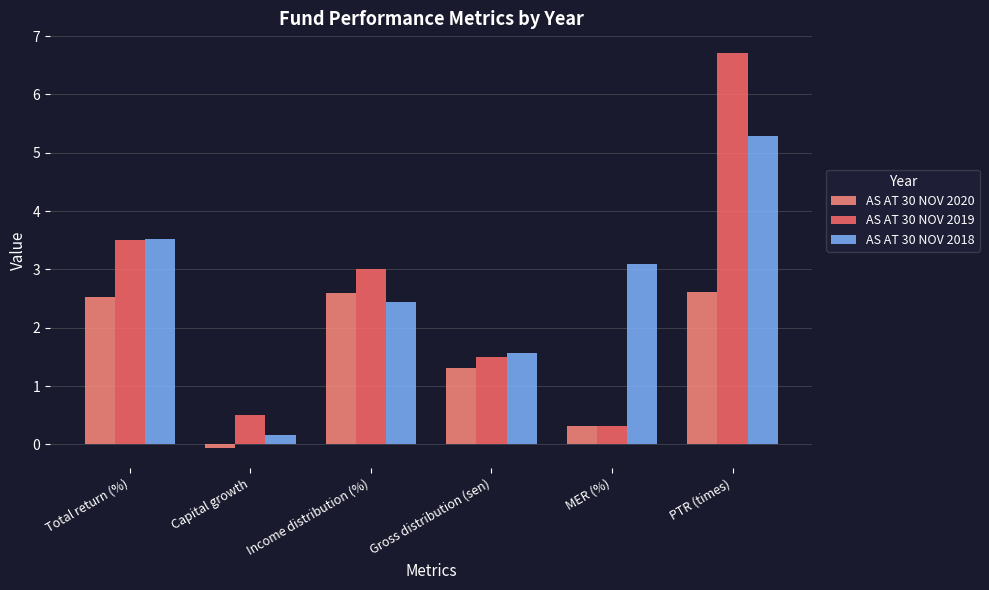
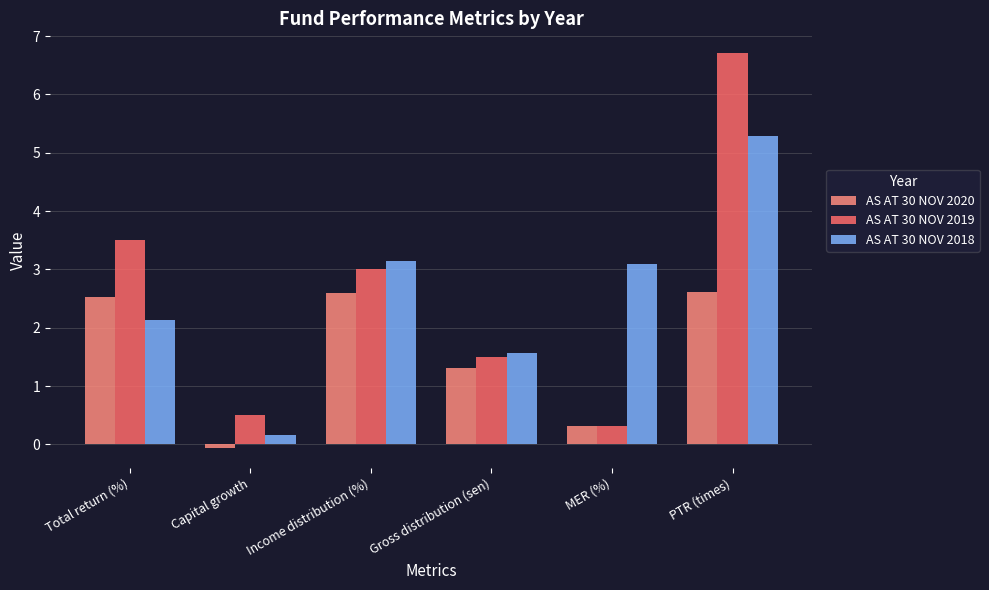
AS AT 30 NOV 2018, Total return (%): 3.5 -> 2.1
AS AT 30 NOV 2018, Income distribution (%): 2.4 -> 3.1
